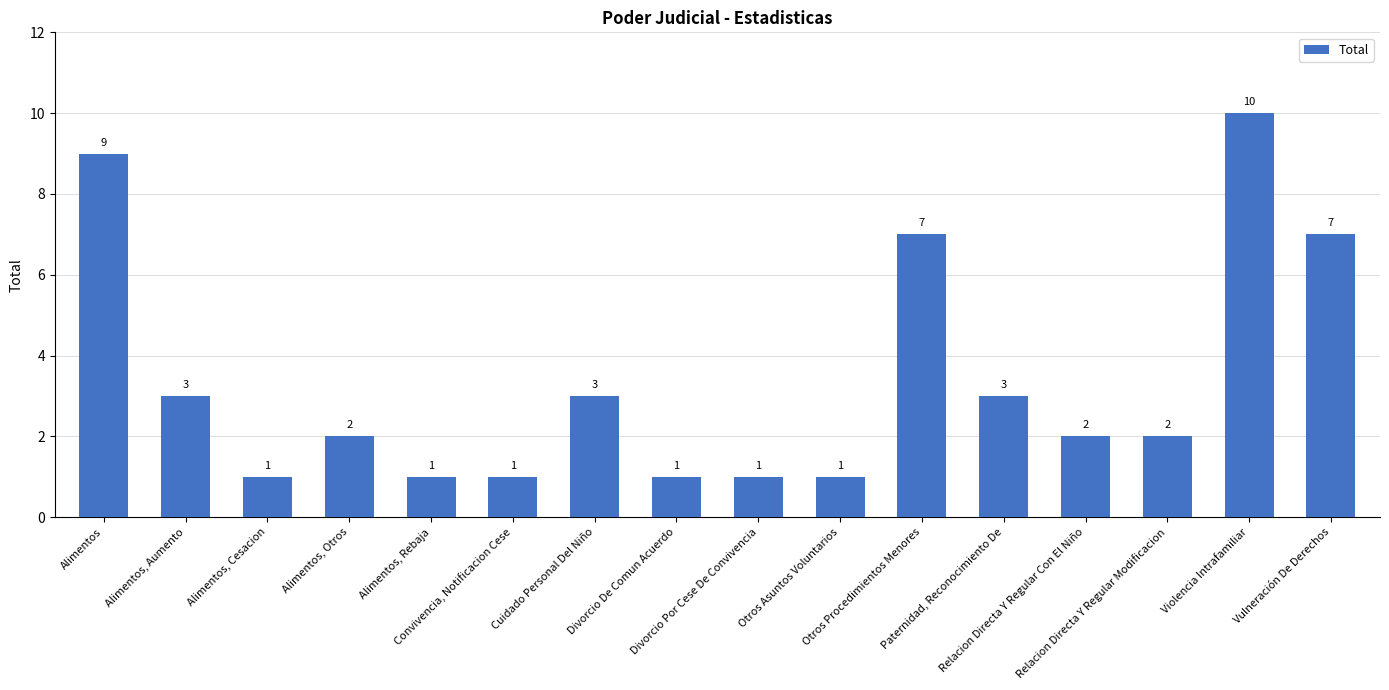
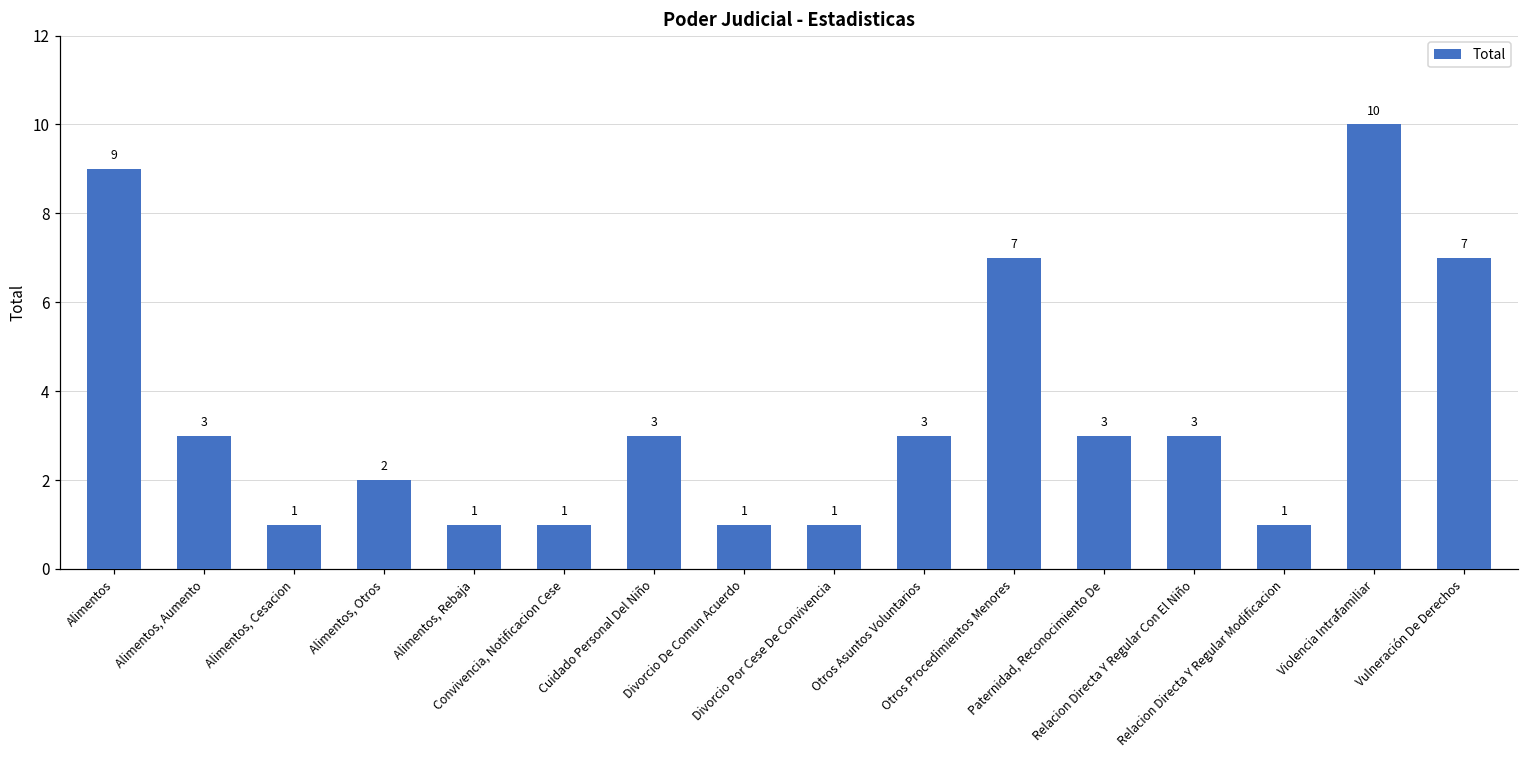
Otros Asuntos Voluntarios: 1 -> 3
Relacion Directa Y Regular Con El Niño: 2 -> 3
Relacion Directa Y Regular Modificacion: 2 -> 1
